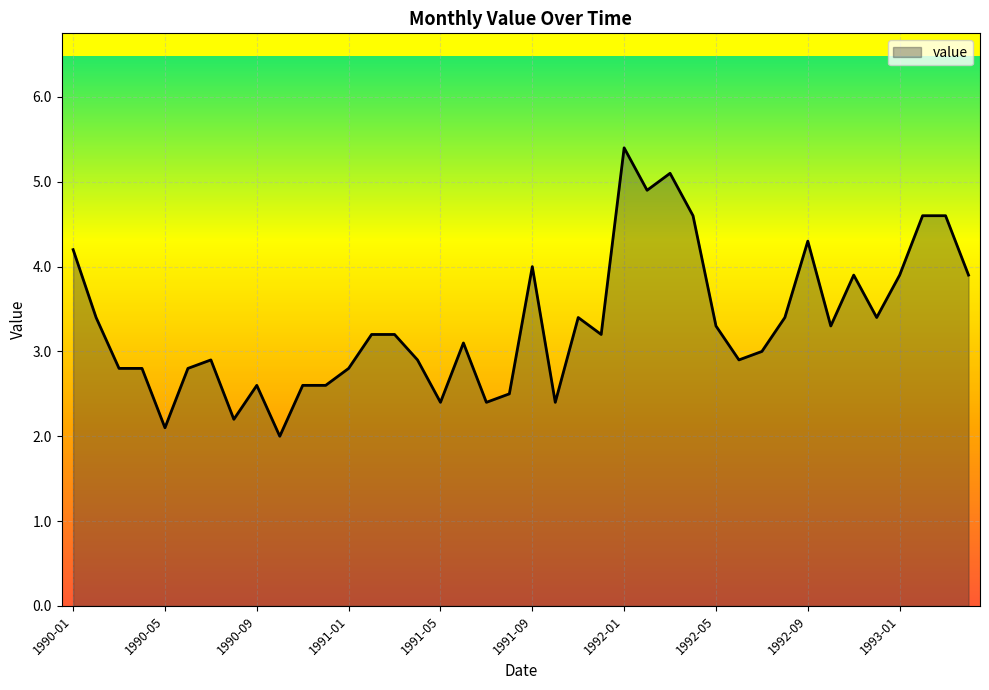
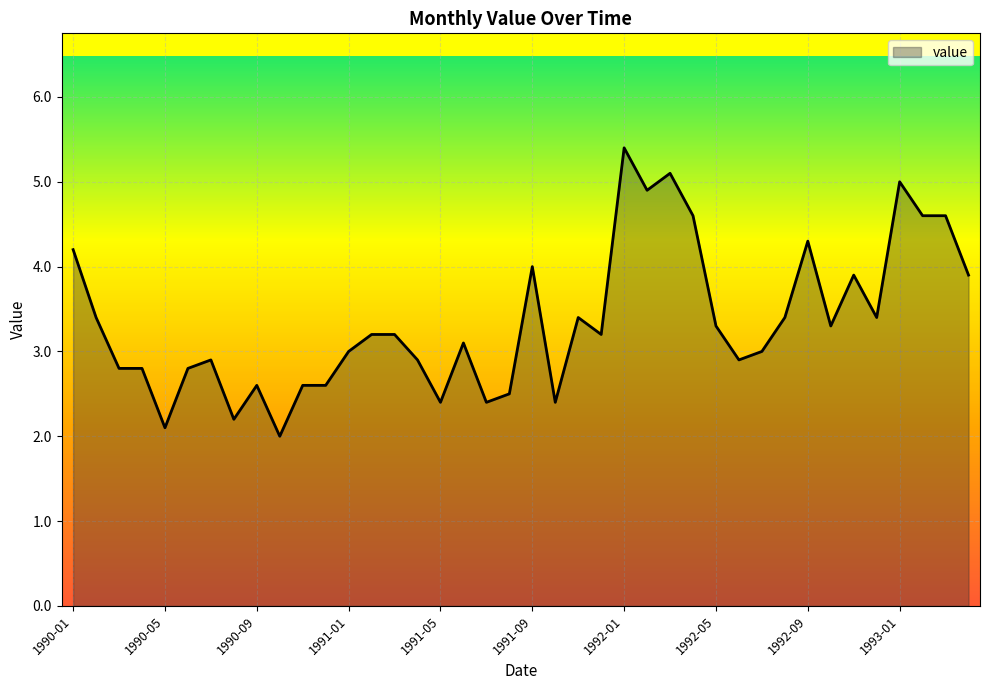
1991-01: 2.8 -> 3.0
1993-01: 3.9 -> 5.0
